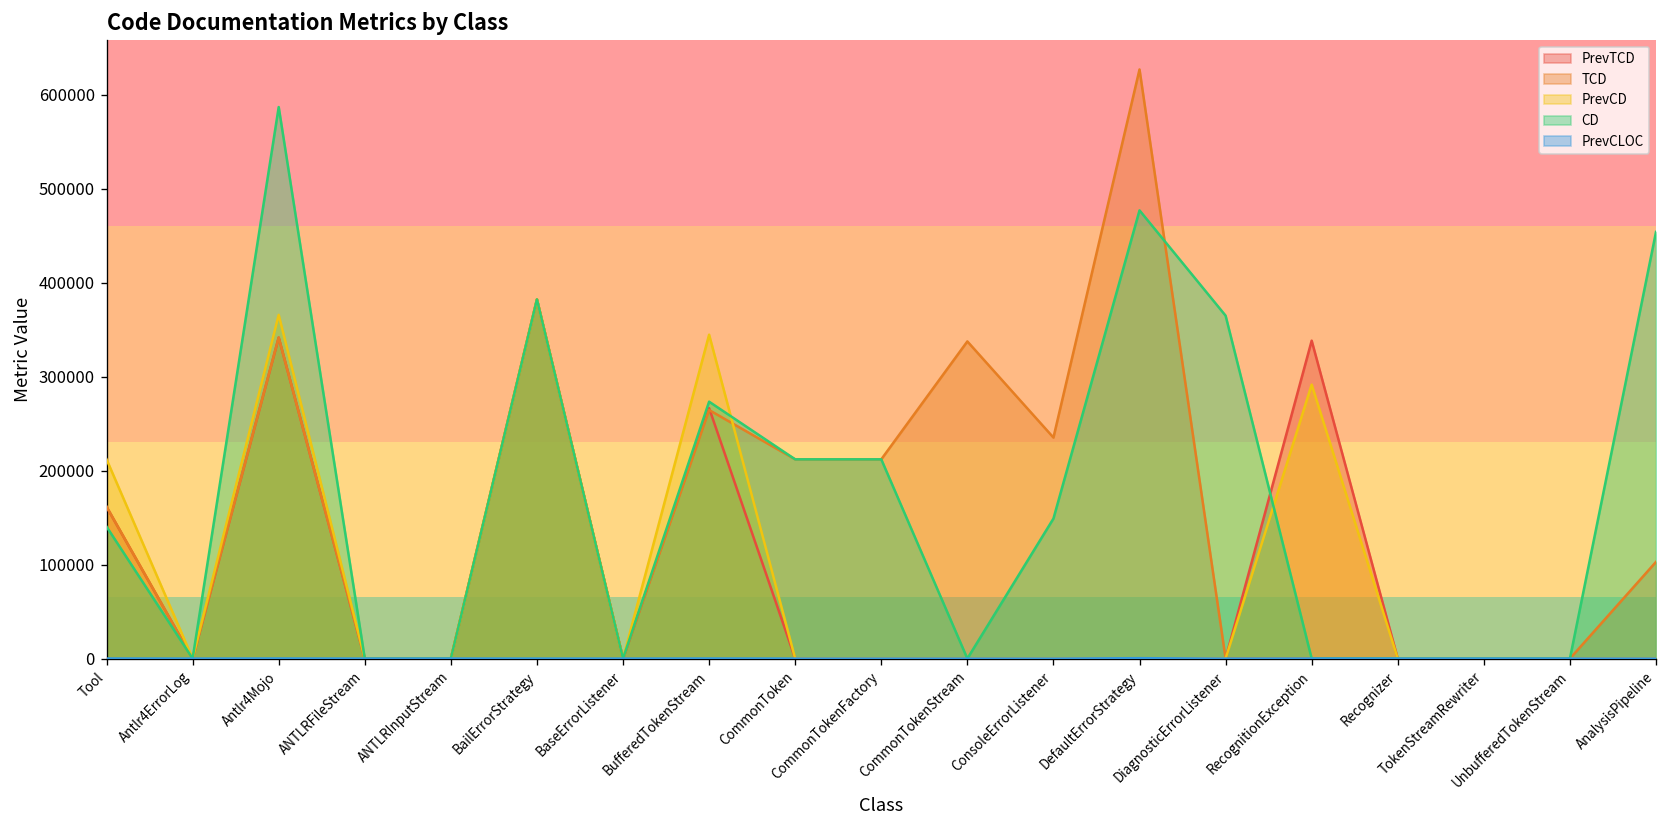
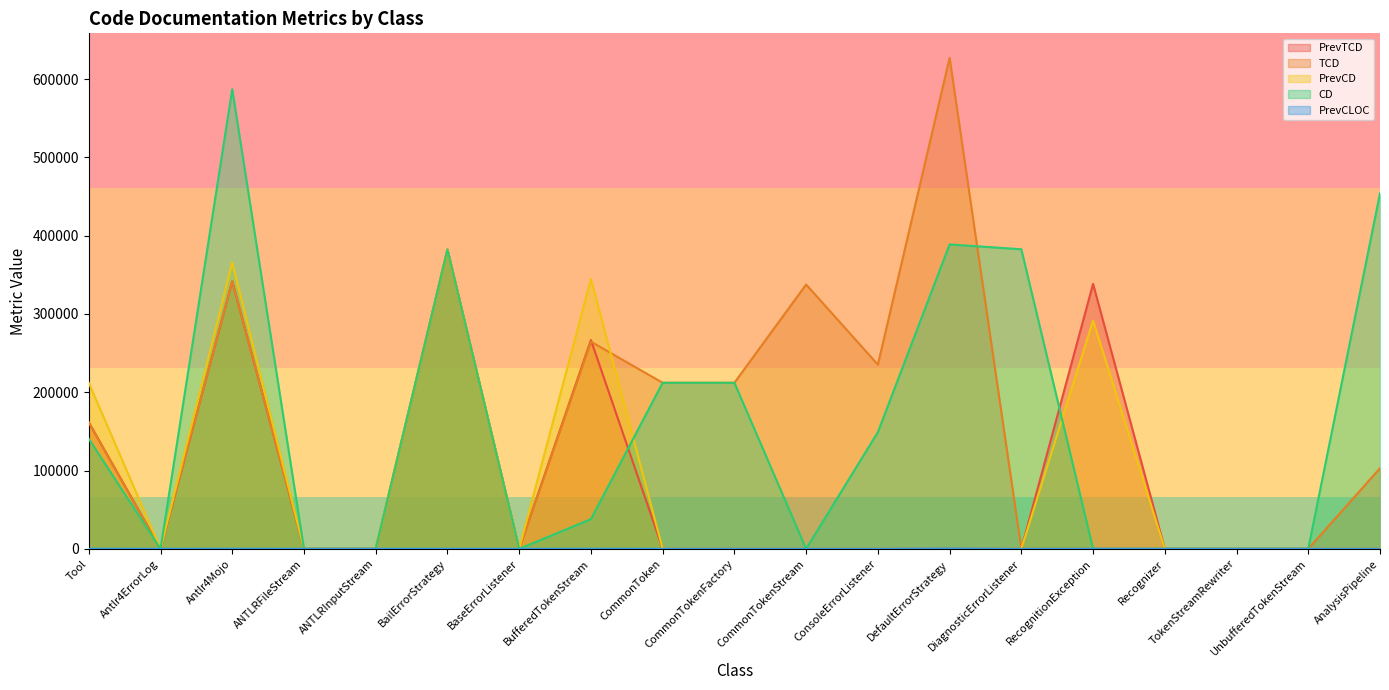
CD, BufferedTokenStream: 270000 -> 40000
CD, DefaultErrorStrategy: 480000 -> 390000
CD, DiagnosticErrorListener: 370000 -> 380000
